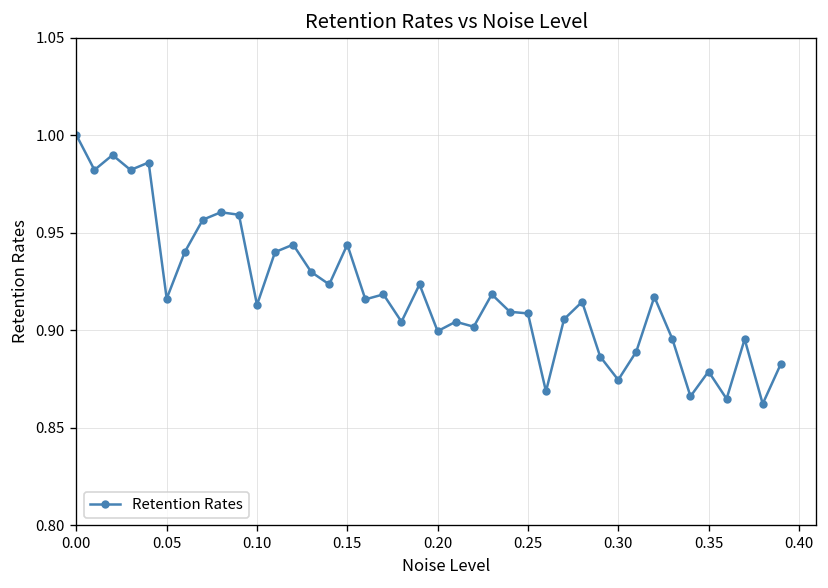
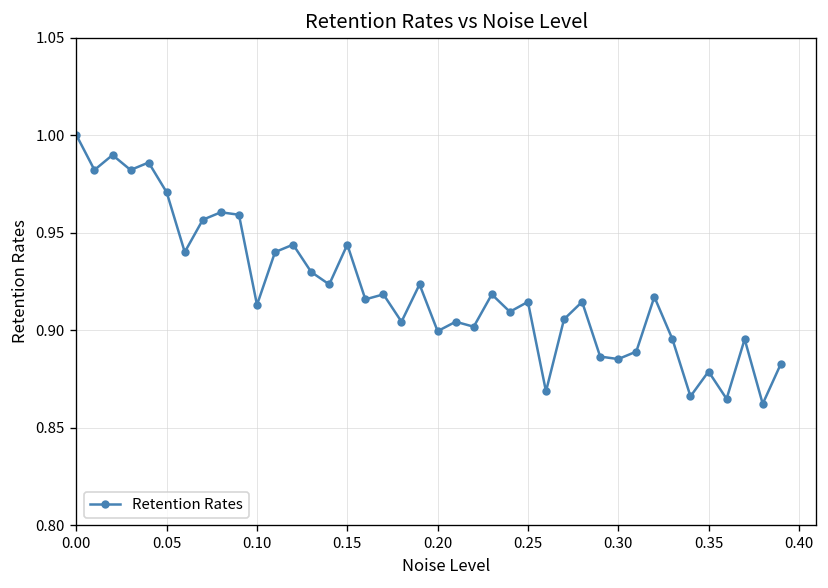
0.05: 0.916 -> 0.971
0.25: 0.909 -> 0.915
0.30: 0.875 -> 0.885
